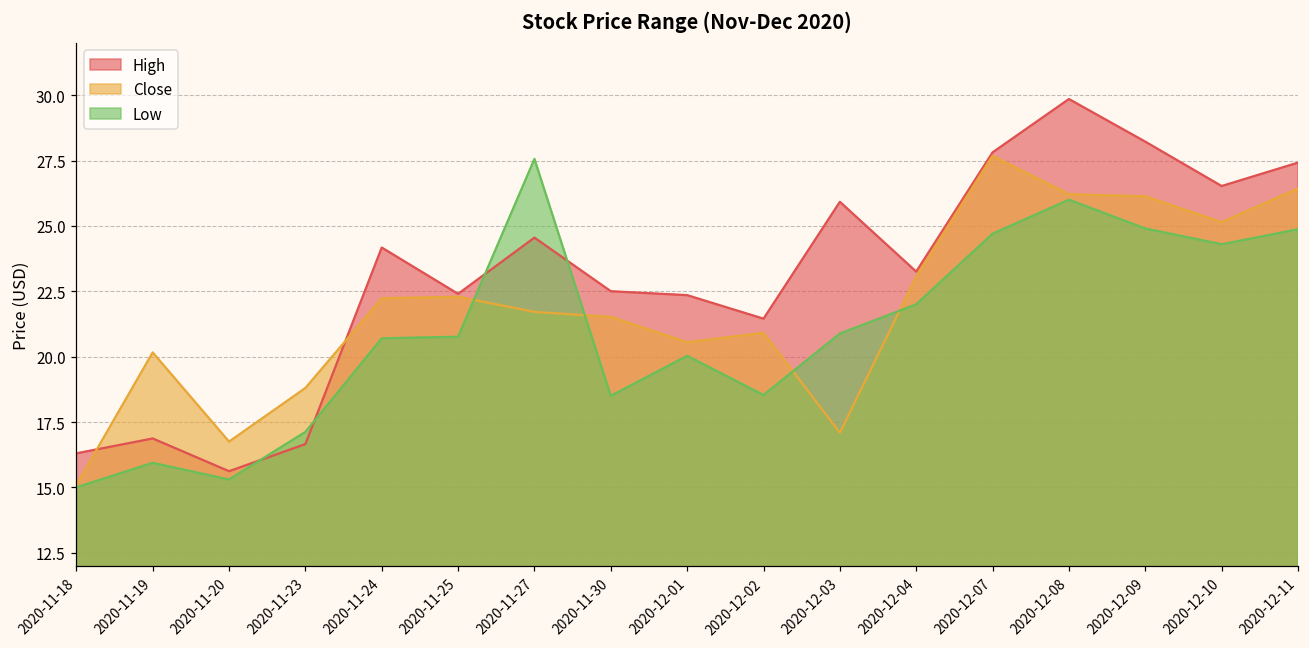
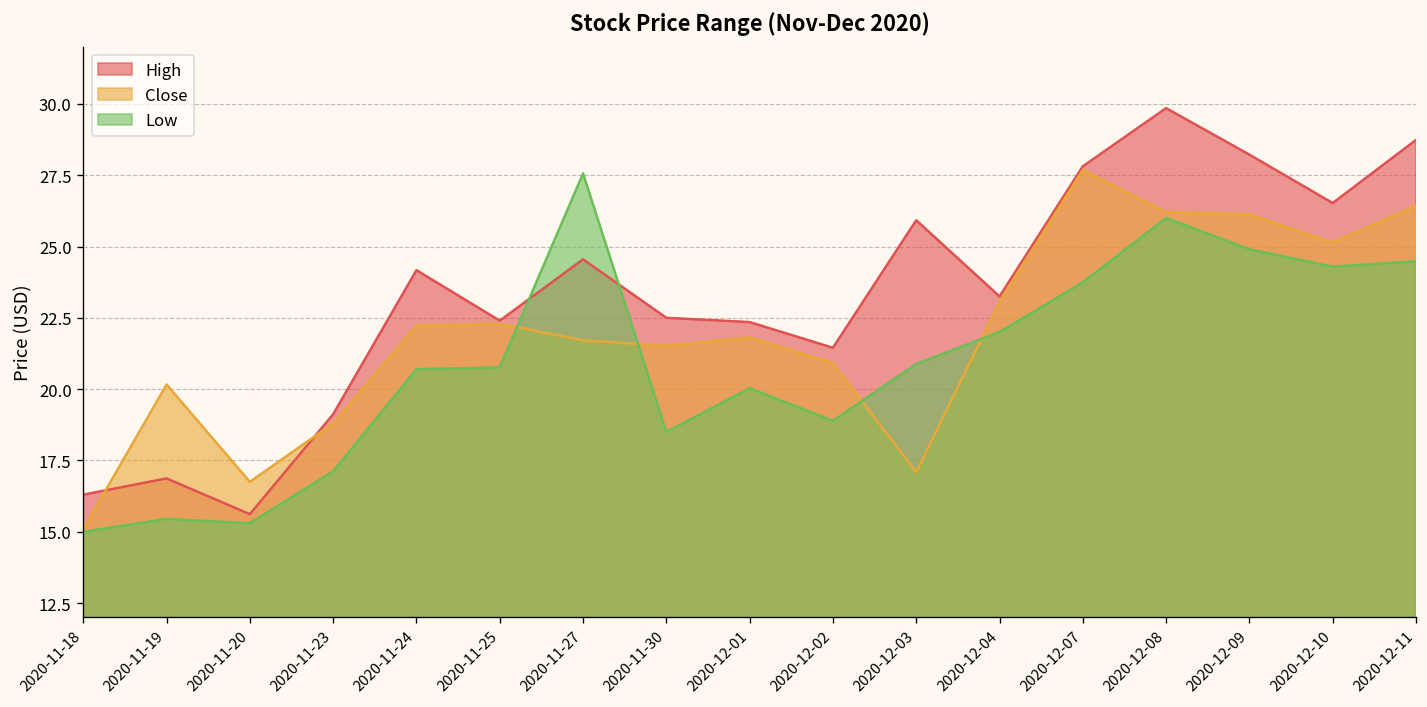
Low, 2020-11-19: 15.9 -> 15.5
High, 2020-11-23: 16.7 -> 19.1
Close, 2020-12-01: 20.5 -> 21.8
Low, 2020-12-02: 18.5 -> 18.9
Low, 2020-12-07: 24.7 -> 23.7
High, 2020-12-11: 27.4 -> 28.7
Low, 2020-12-11: 24.9 -> 24.5
